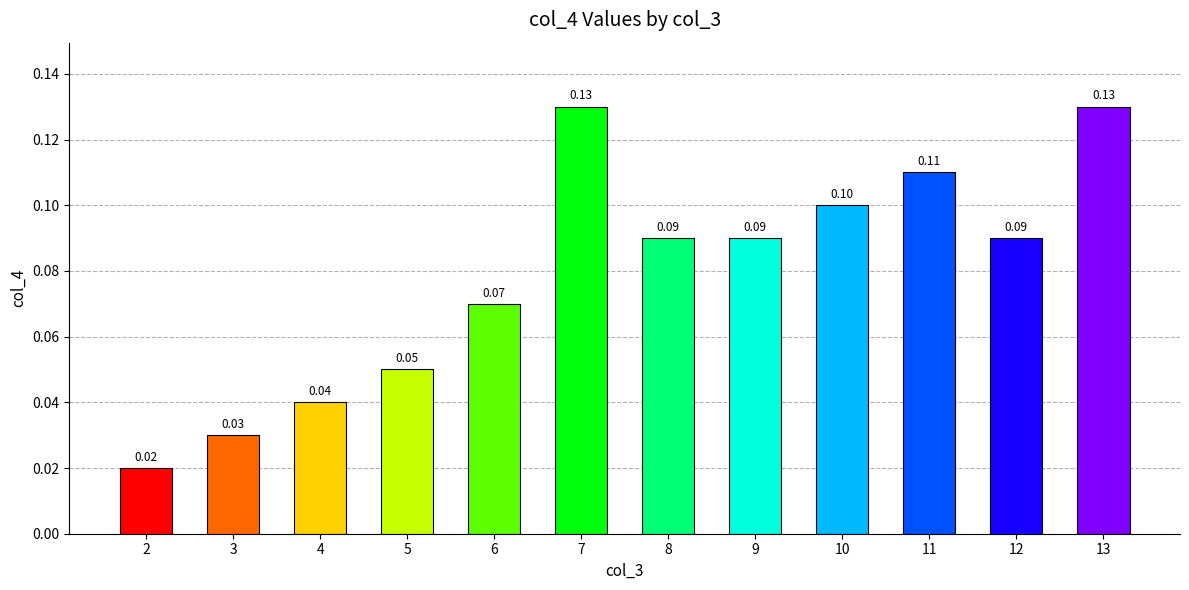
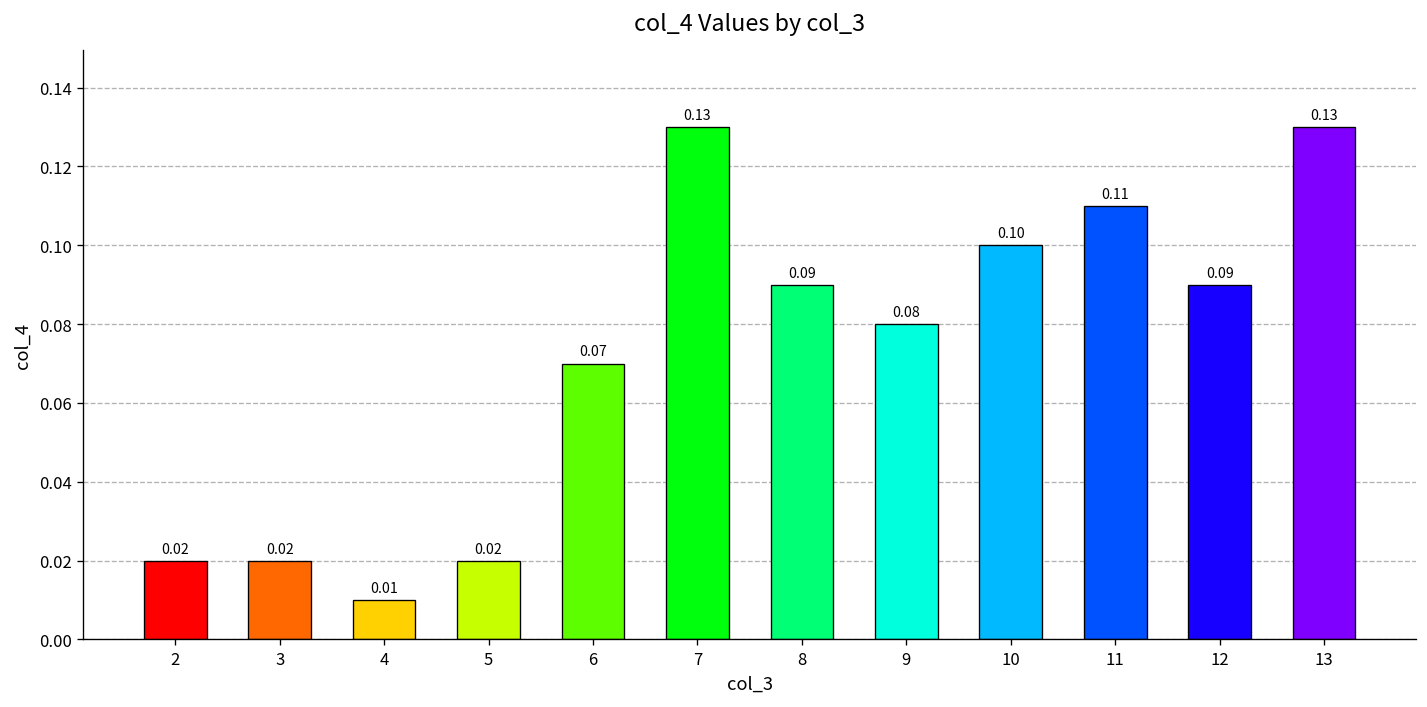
3: 0.03 -> 0.02
4: 0.04 -> 0.01
5: 0.05 -> 0.02
9: 0.09 -> 0.08
